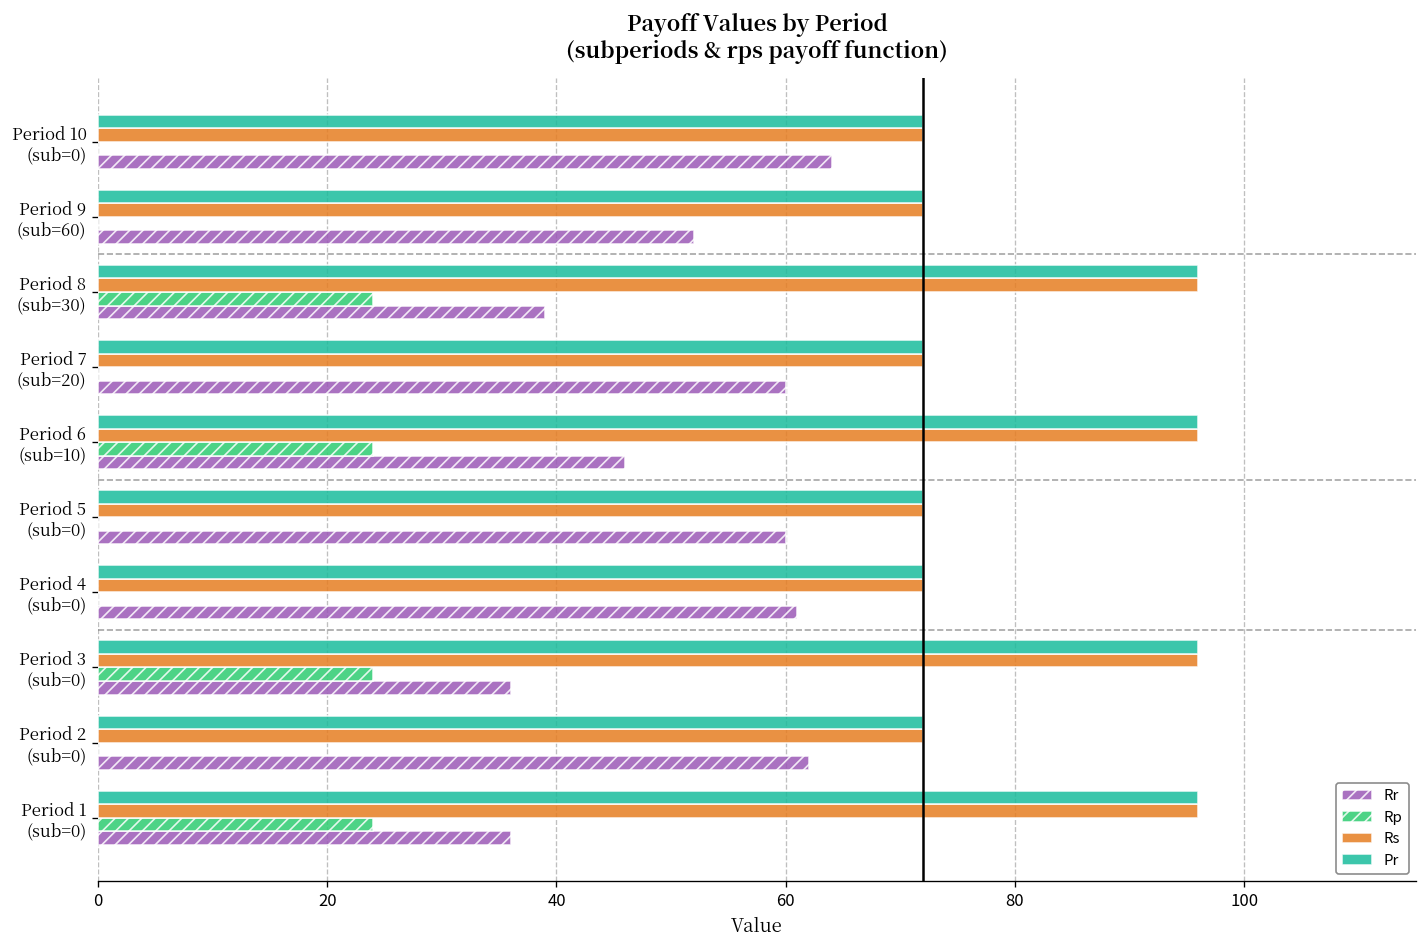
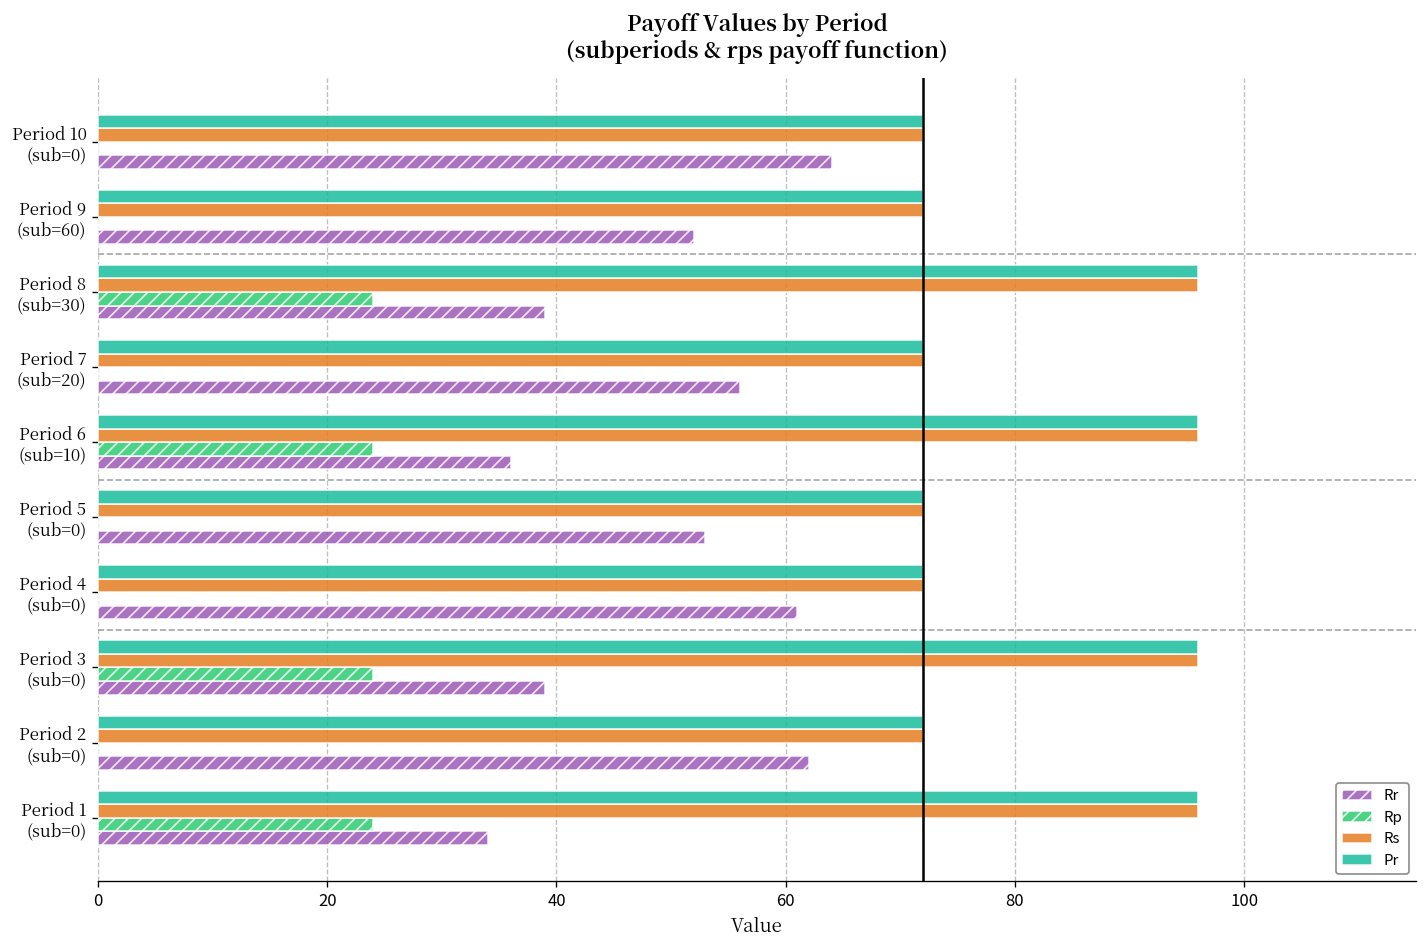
Rr, Period 7 (sub=20): 60 -> 56
Rr, Period 6 (sub=10): 46 -> 36
Rr, Period 5 (sub=0): 60 -> 53
Rr, Period 3 (sub=0): 36 -> 39
Rr, Period 1 (sub=0): 36 -> 34
